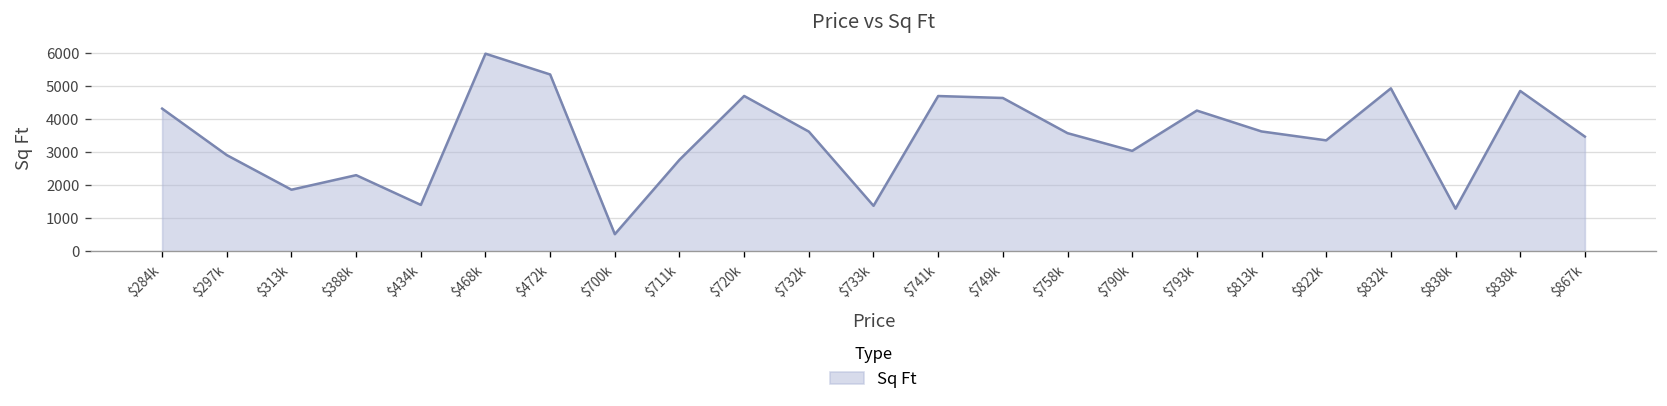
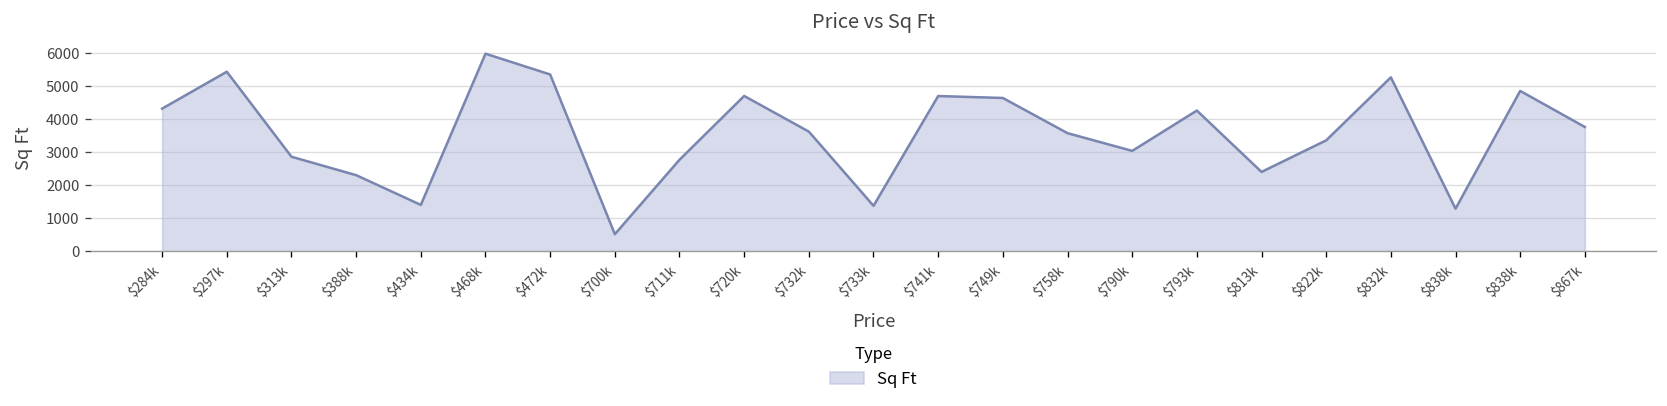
$297k: 2900 -> 5400
$313k: 1900 -> 2900
$813k: 3600 -> 2400
$832k: 4900 -> 5300
$867k: 3500 -> 3800
